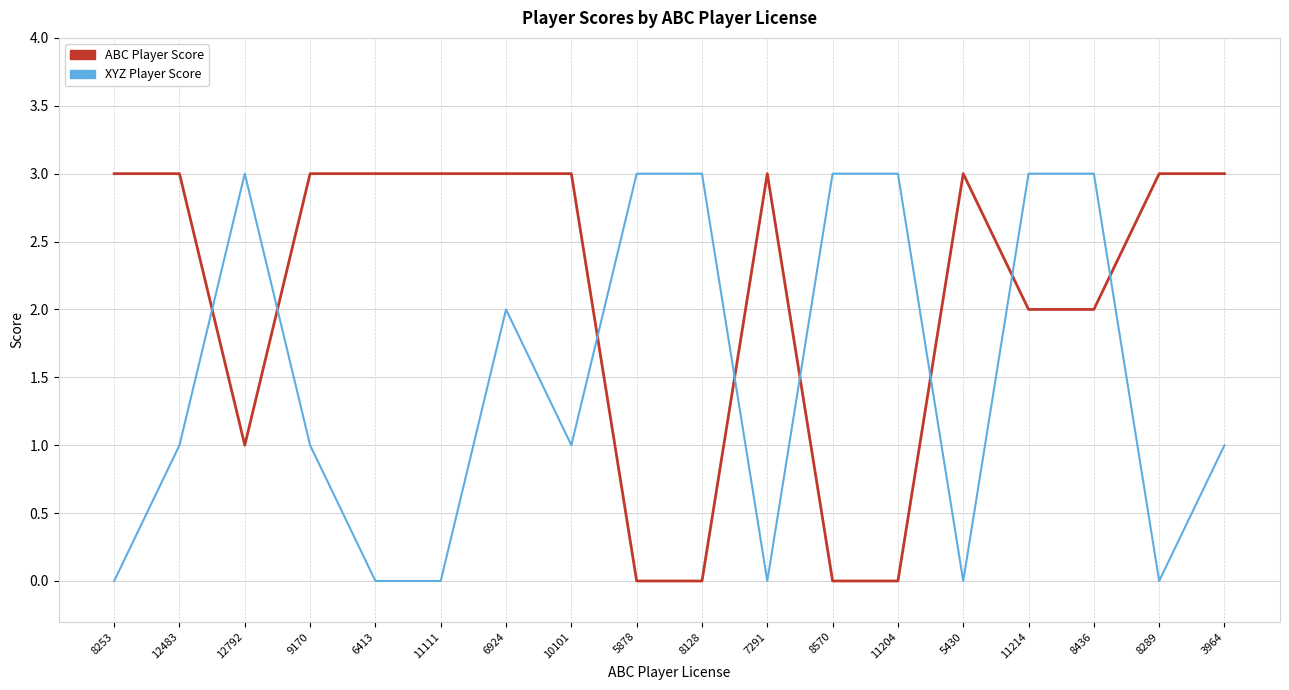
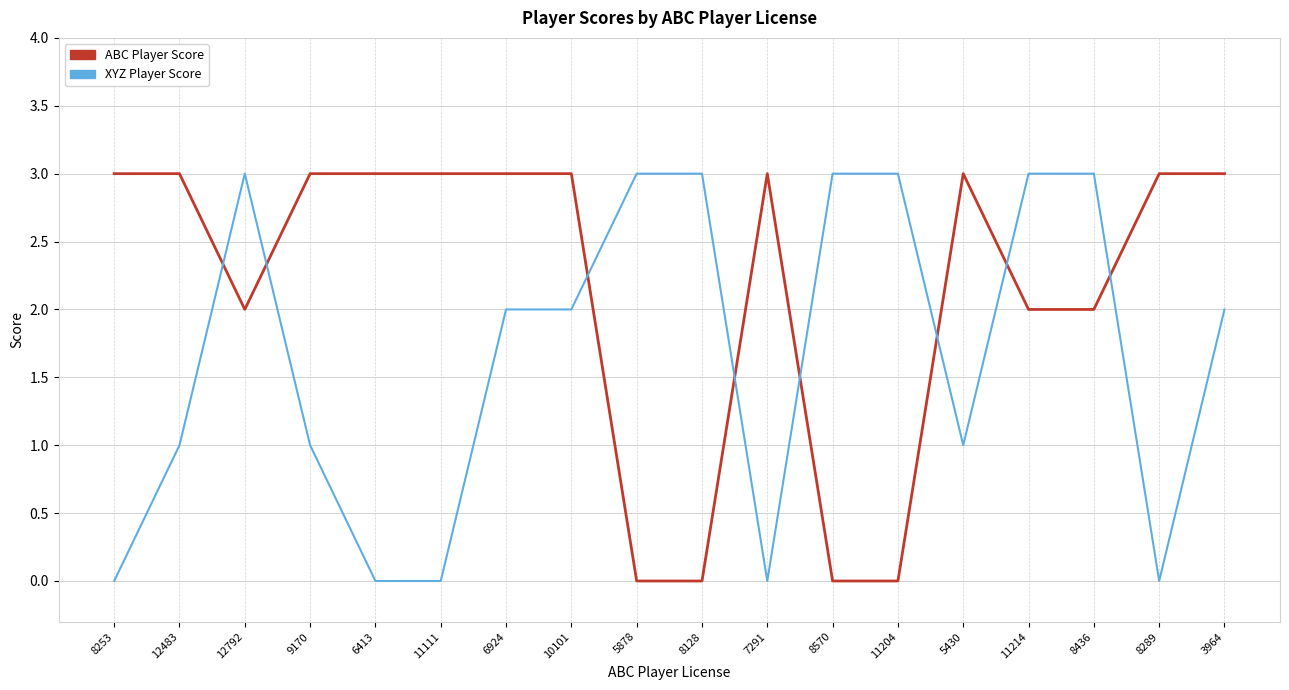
ABC Player Score, 12792: 1 -> 2
XYZ Player Score, 10101: 1 -> 2
XYZ Player Score, 5430: 0 -> 1
XYZ Player Score, 3964: 1 -> 2
